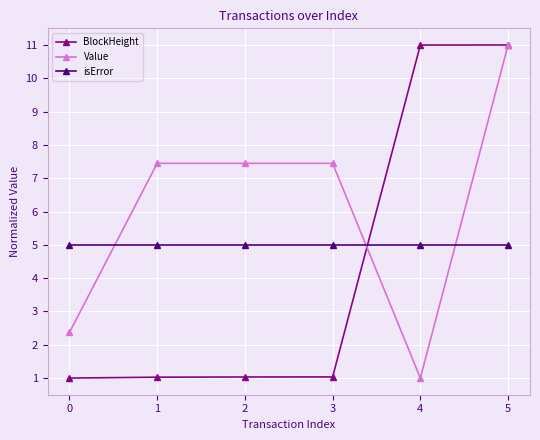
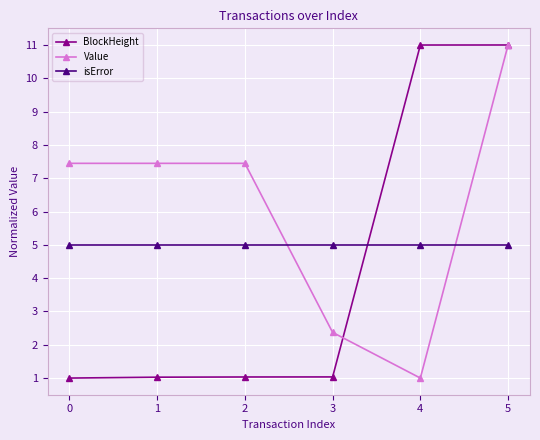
Value, 0: 2.4 -> 7.4
Value, 3: 7.4 -> 2.4
